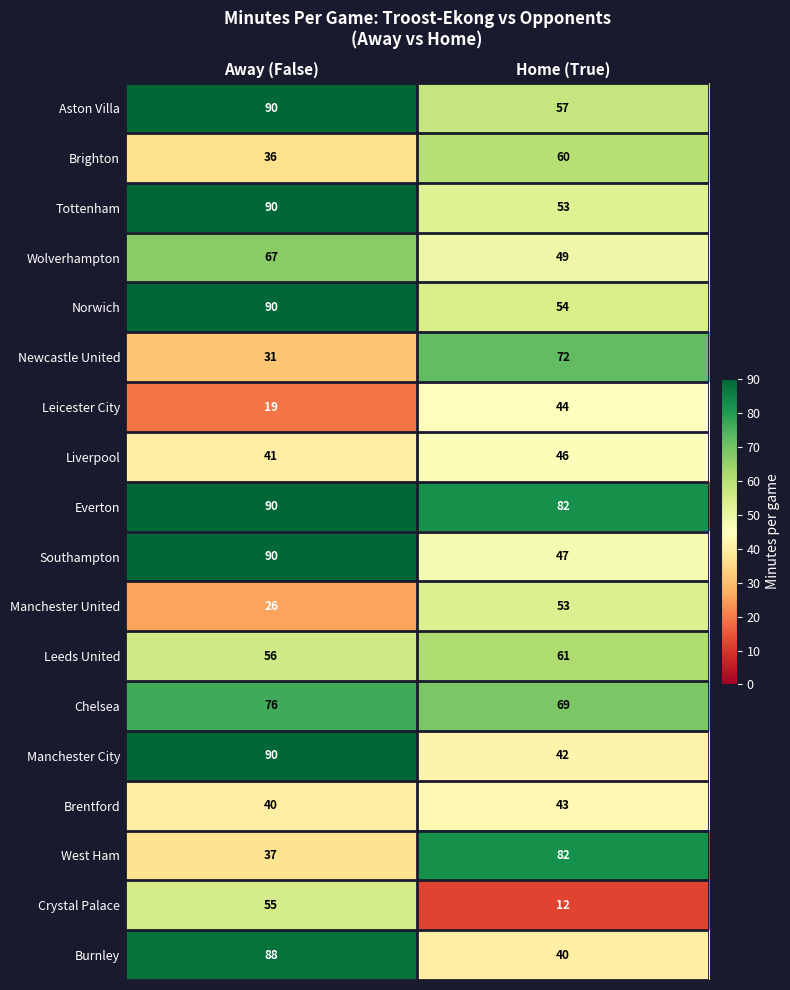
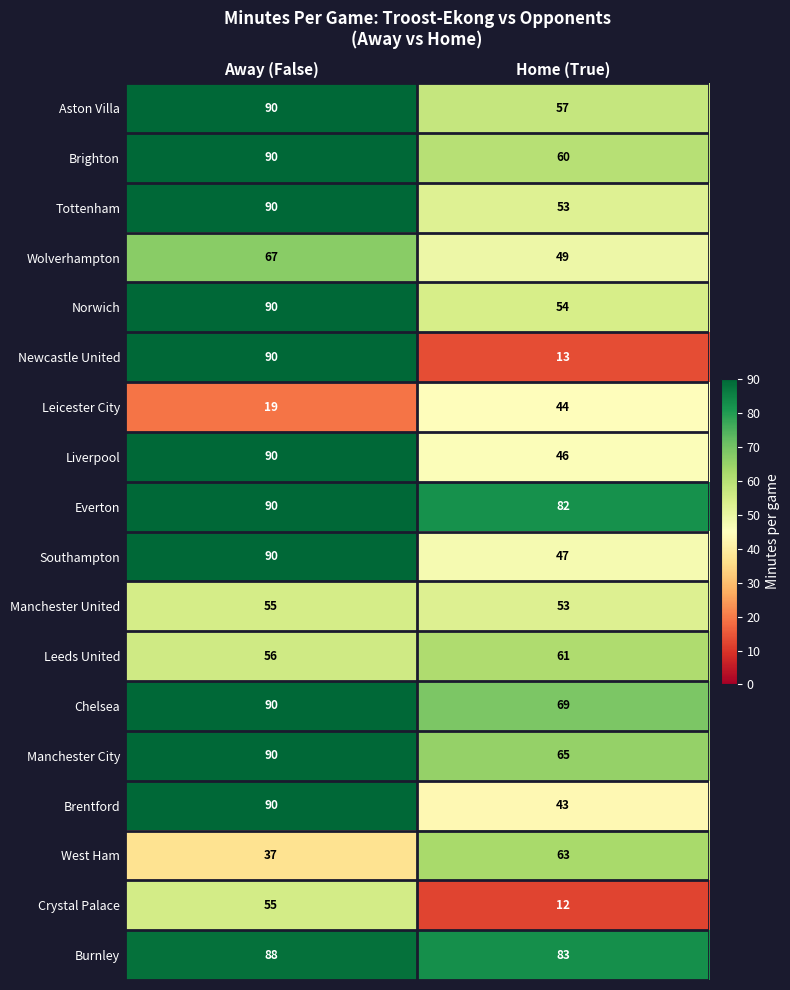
Brighton, Away (False): 36 -> 90
Newcastle United, Away (False): 31 -> 90
Newcastle United, Home (True): 72 -> 13
Liverpool, Away (False): 41 -> 90
Manchester United, Away (False): 26 -> 55
Chelsea, Away (False): 76 -> 90
Manchester City, Home (True): 42 -> 65
Brentford, Away (False): 40 -> 90
West Ham, Home (True): 82 -> 63
Burnley, Home (True): 40 -> 83
